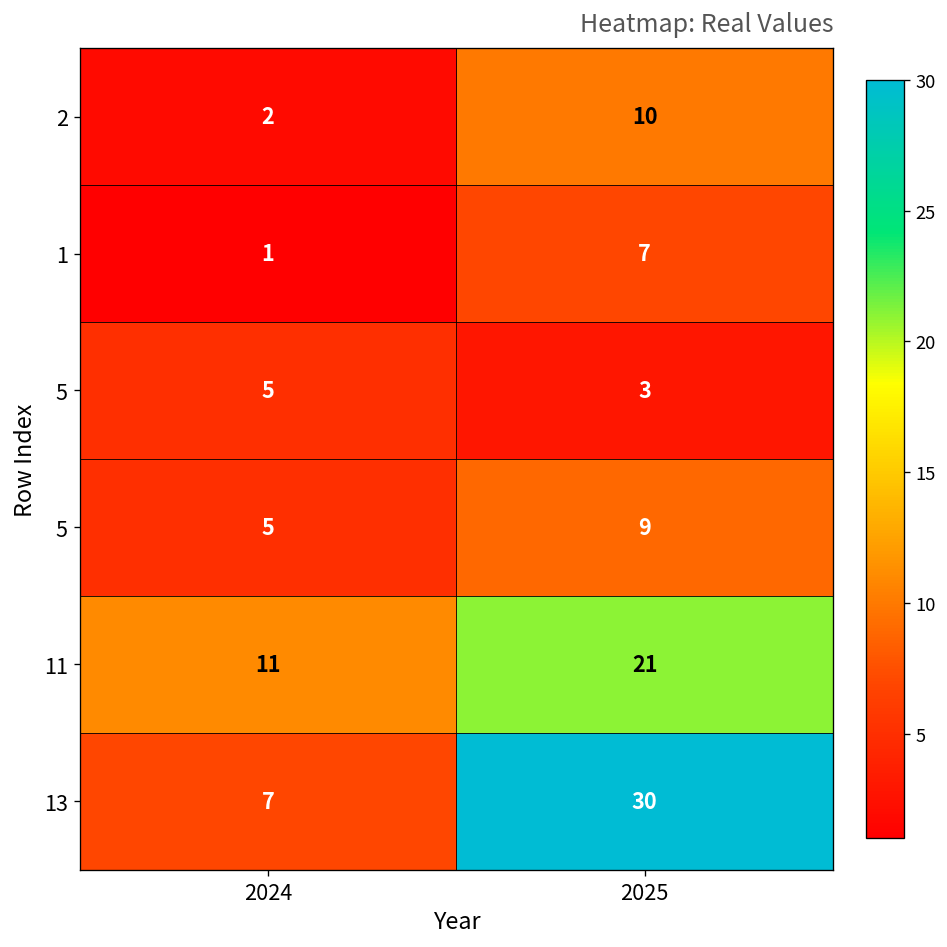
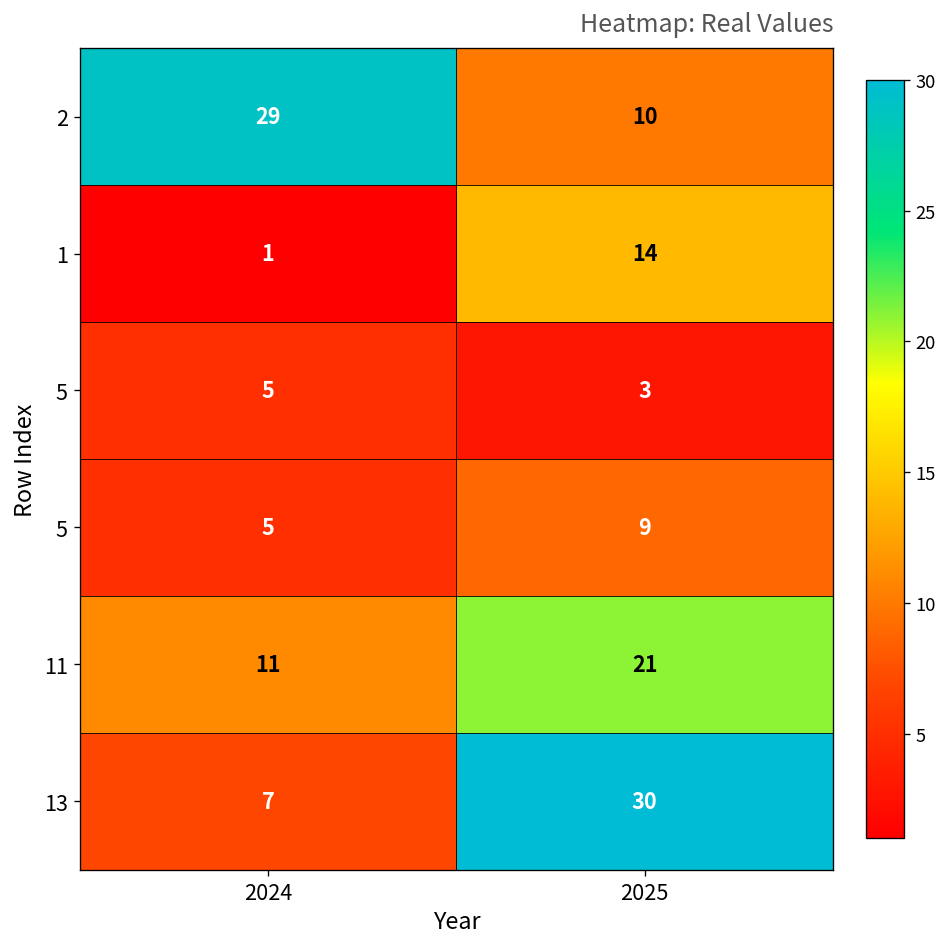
2, 2024: 2 -> 29
1, 2025: 7 -> 14
